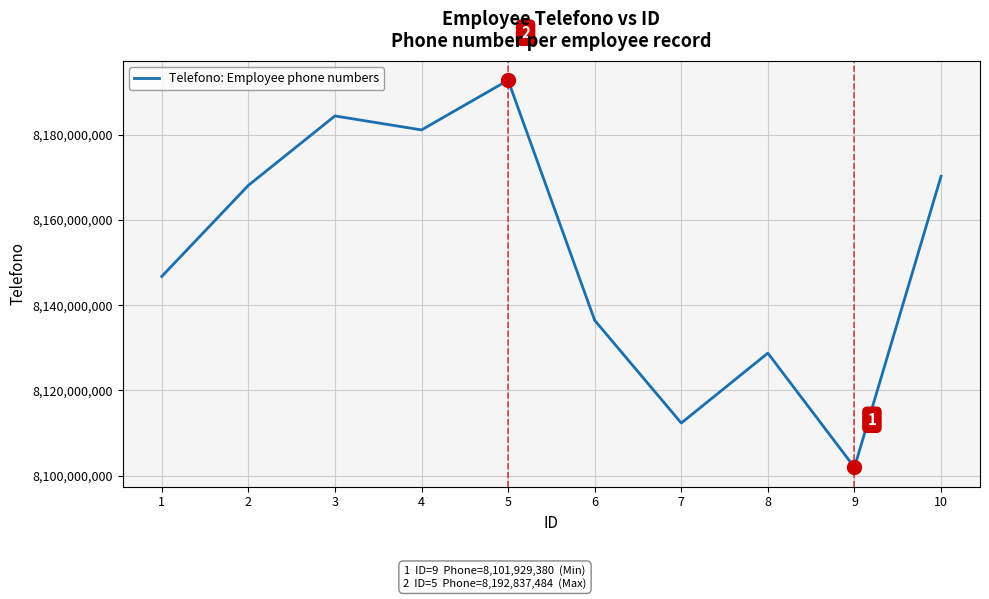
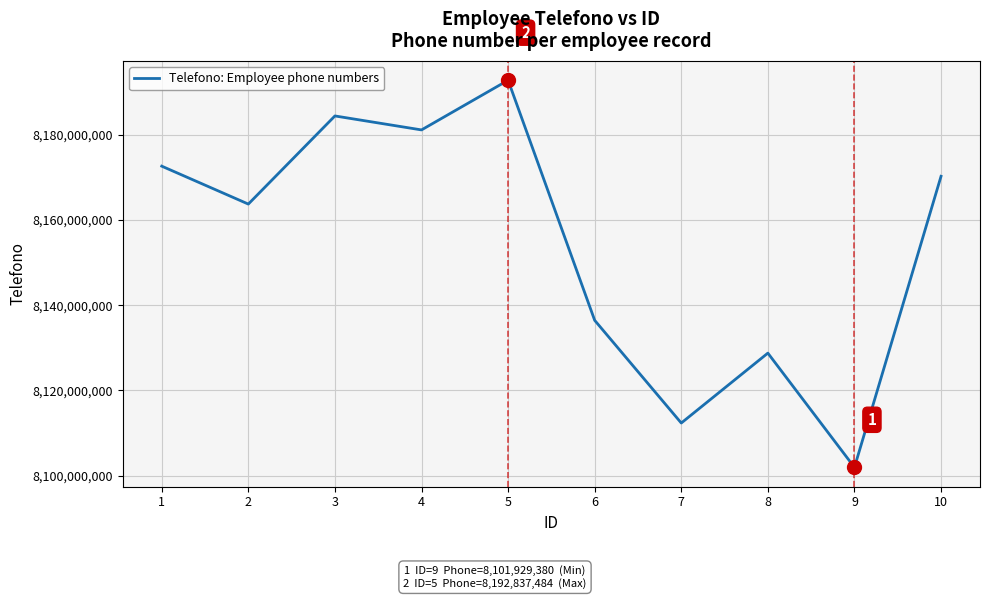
Telefono: Employee phone numbers, 1: 8,147,000,000 -> 8,173,000,000
Telefono: Employee phone numbers, 2: 8,168,000,000 -> 8,164,000,000
